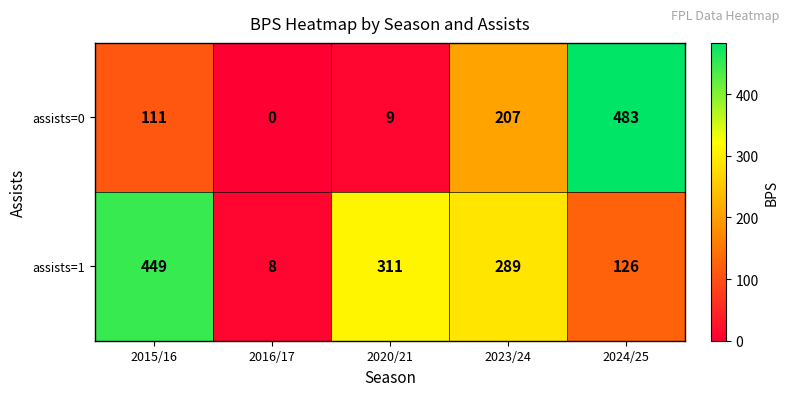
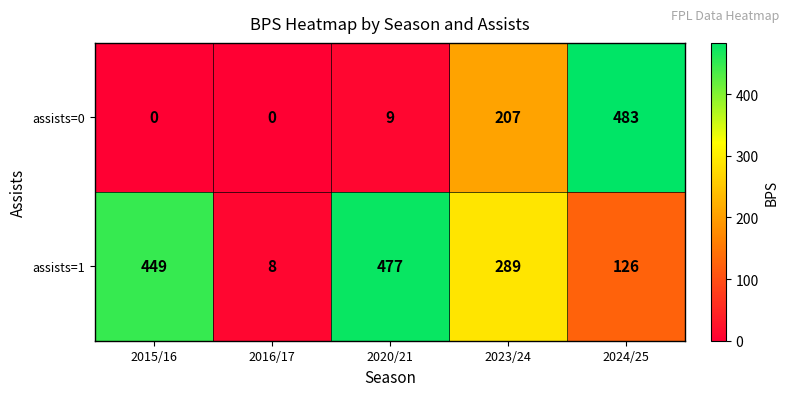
assists=0, 2015/16: 111 -> 0
assists=1, 2020/21: 311 -> 477
